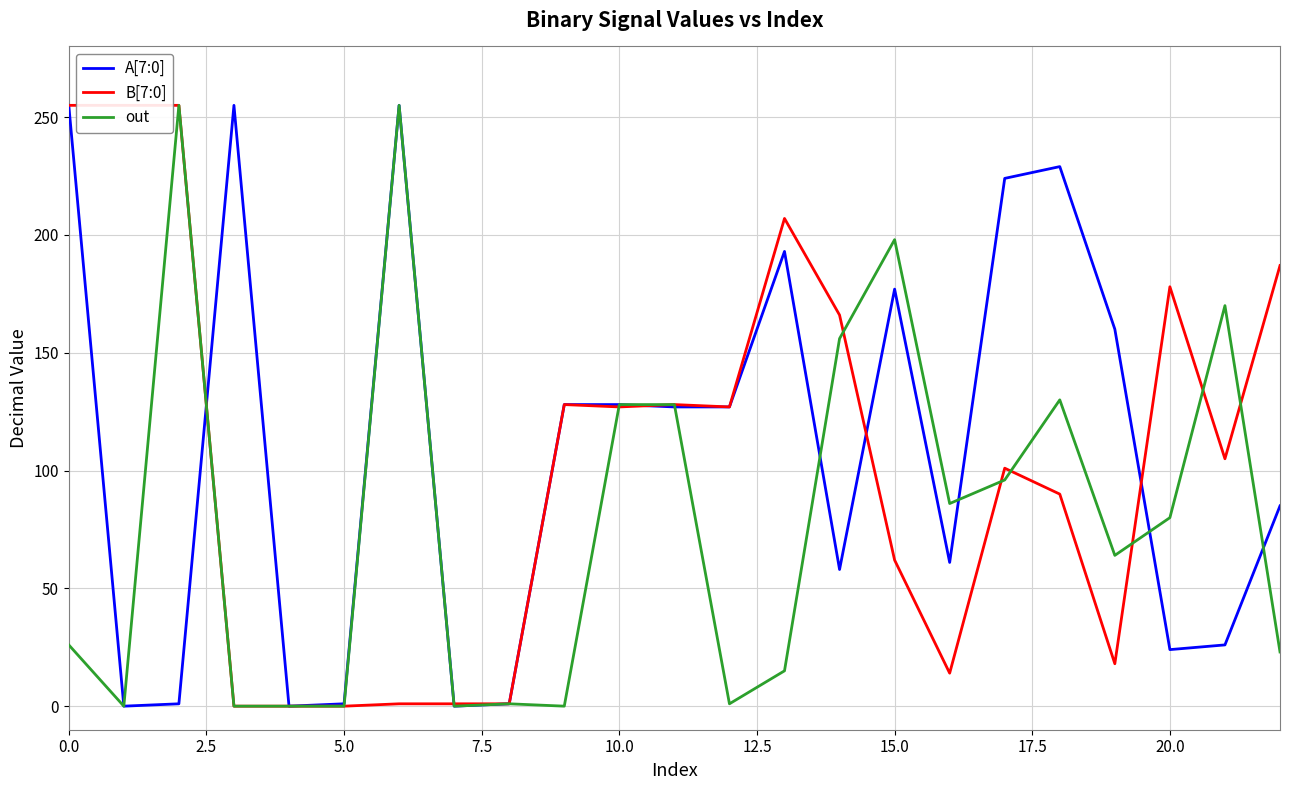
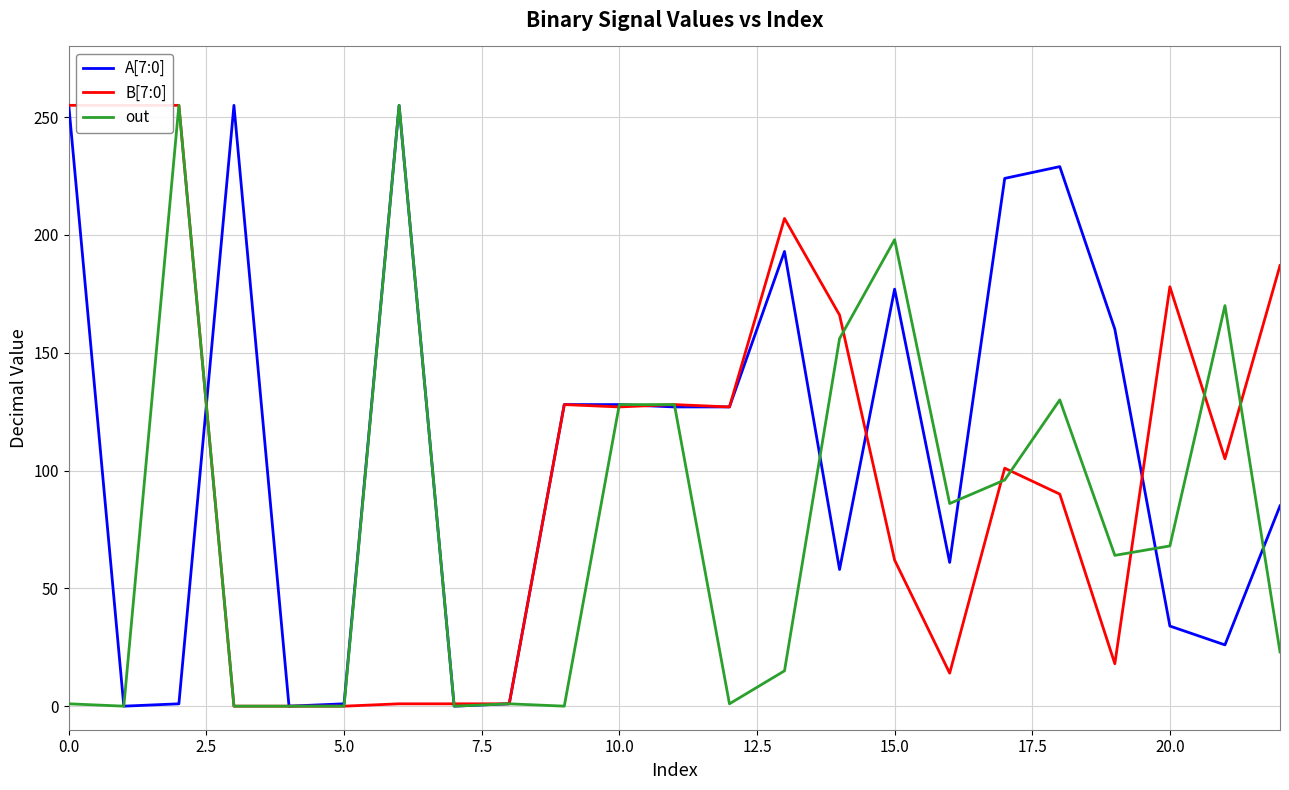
out, 0.0: 26 -> 1
A[7:0], 20.0: 24 -> 34
out, 20.0: 80 -> 68
